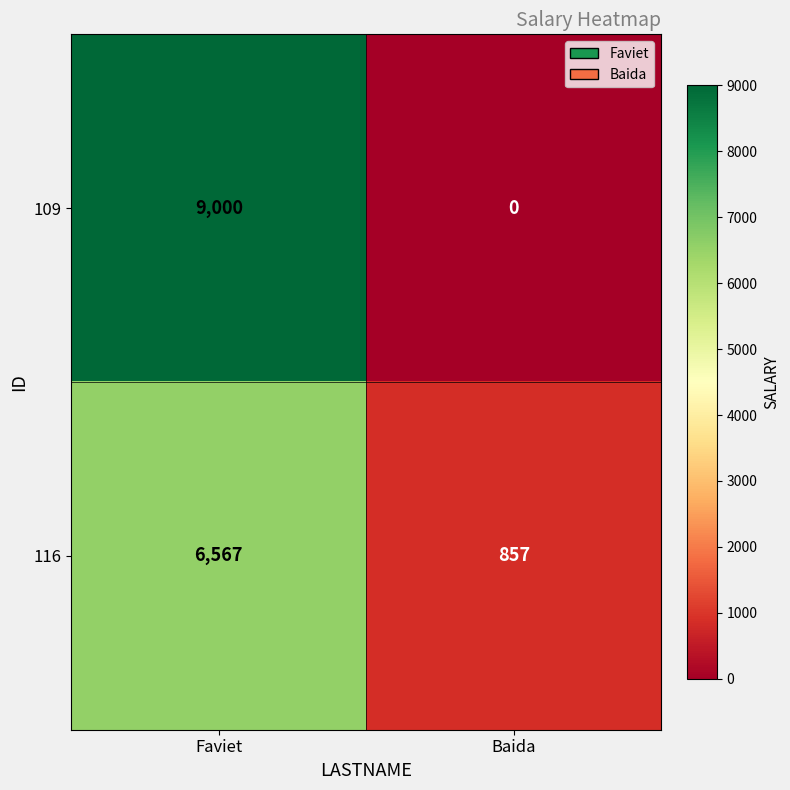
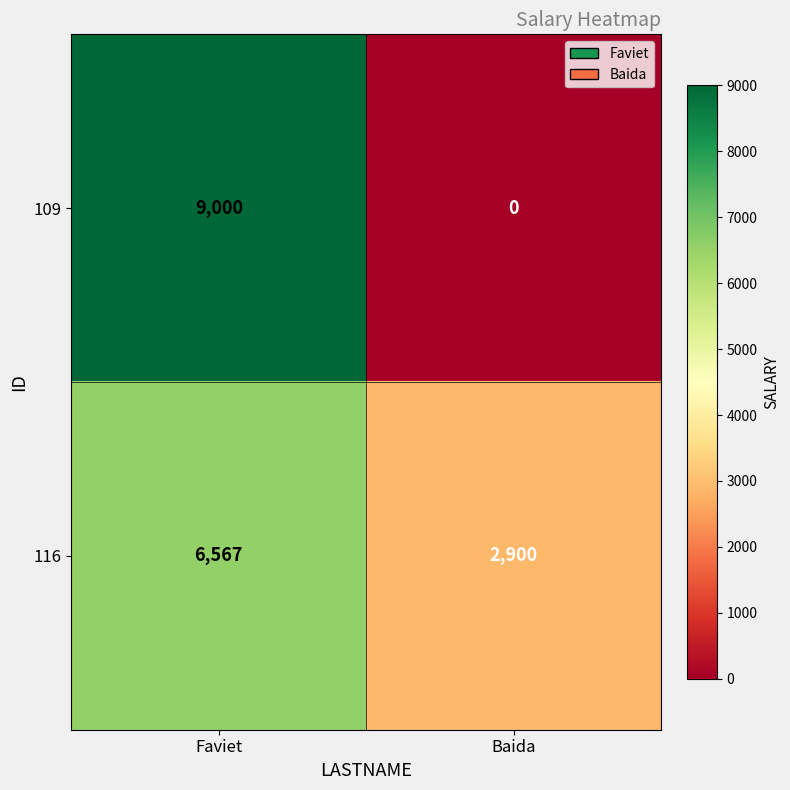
116, Baida: 857 -> 2,900
